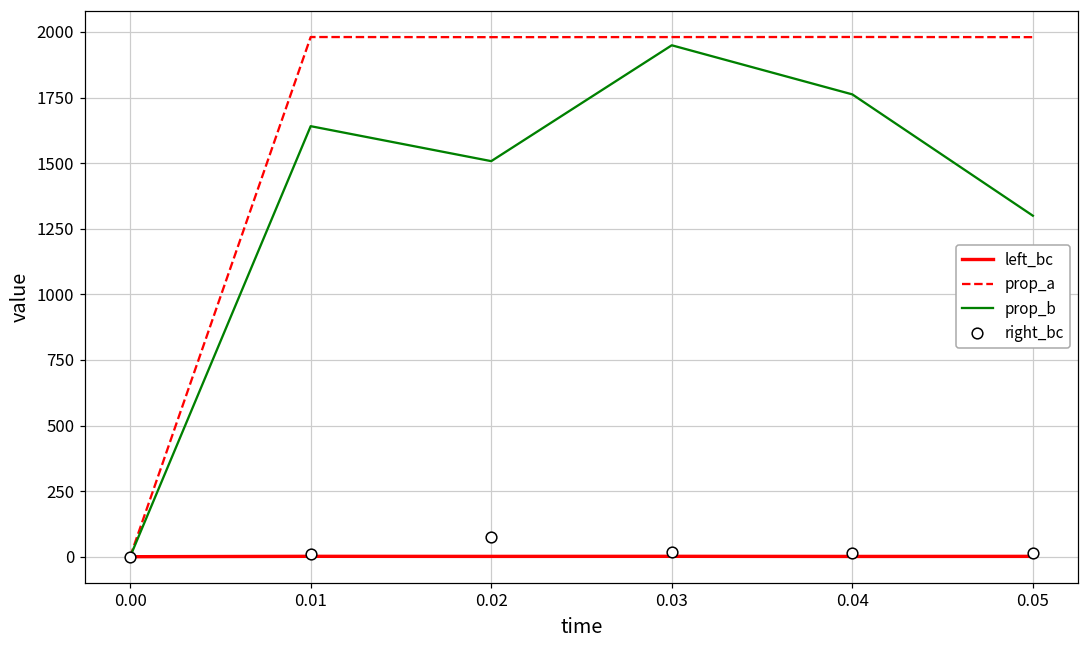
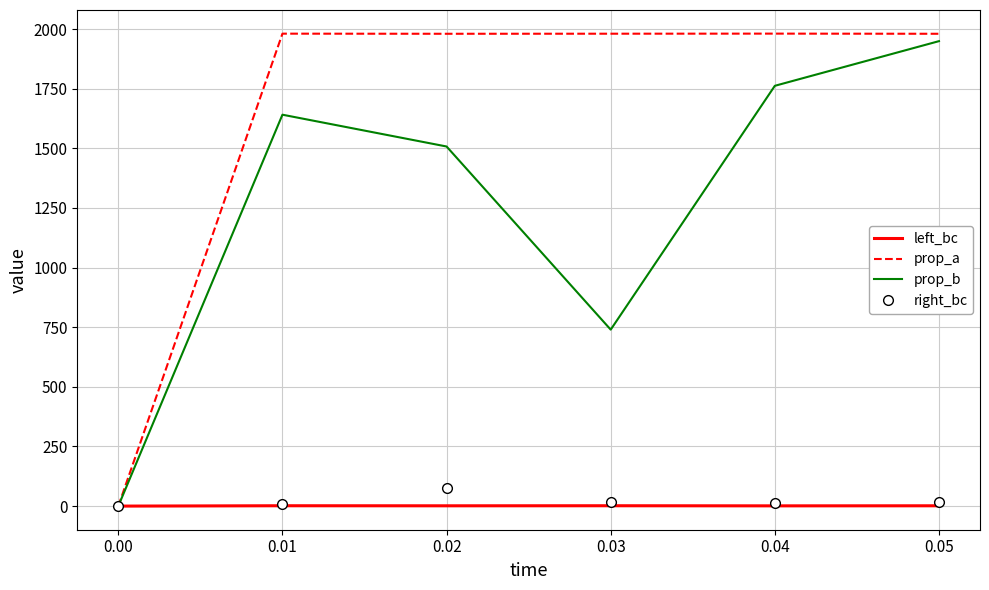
prop_b, 0.03: 1950 -> 740
prop_b, 0.05: 1300 -> 1950
